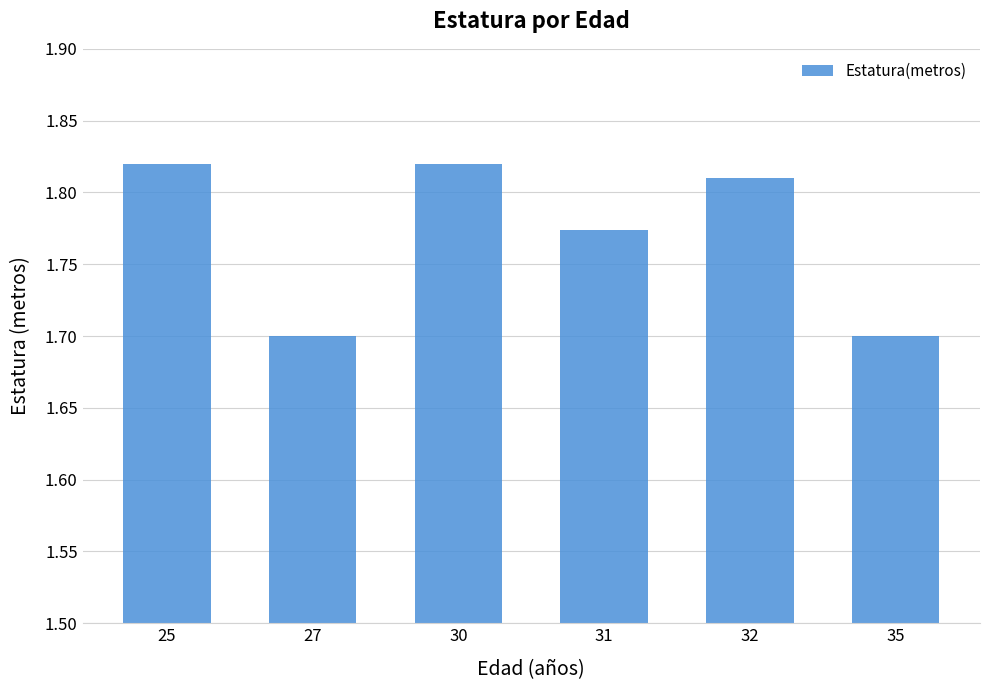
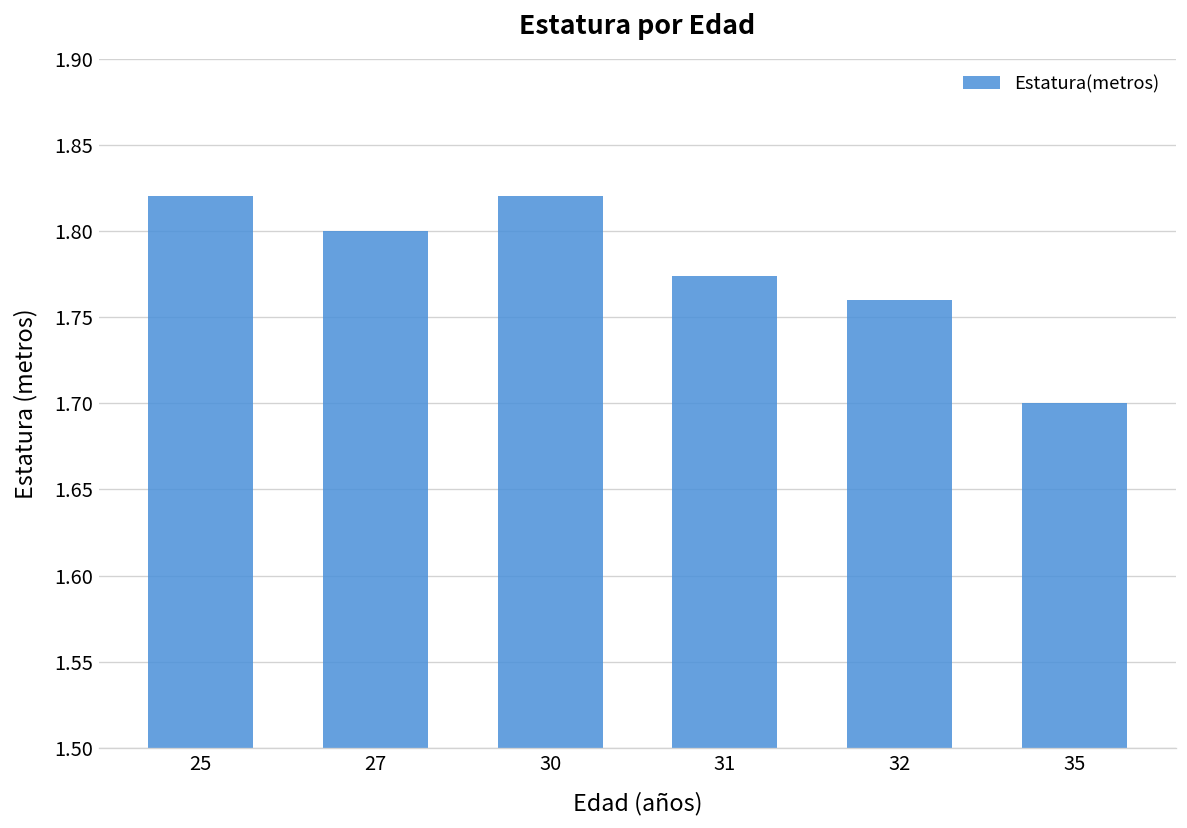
27: 1.7 -> 1.8
32: 1.81 -> 1.76
